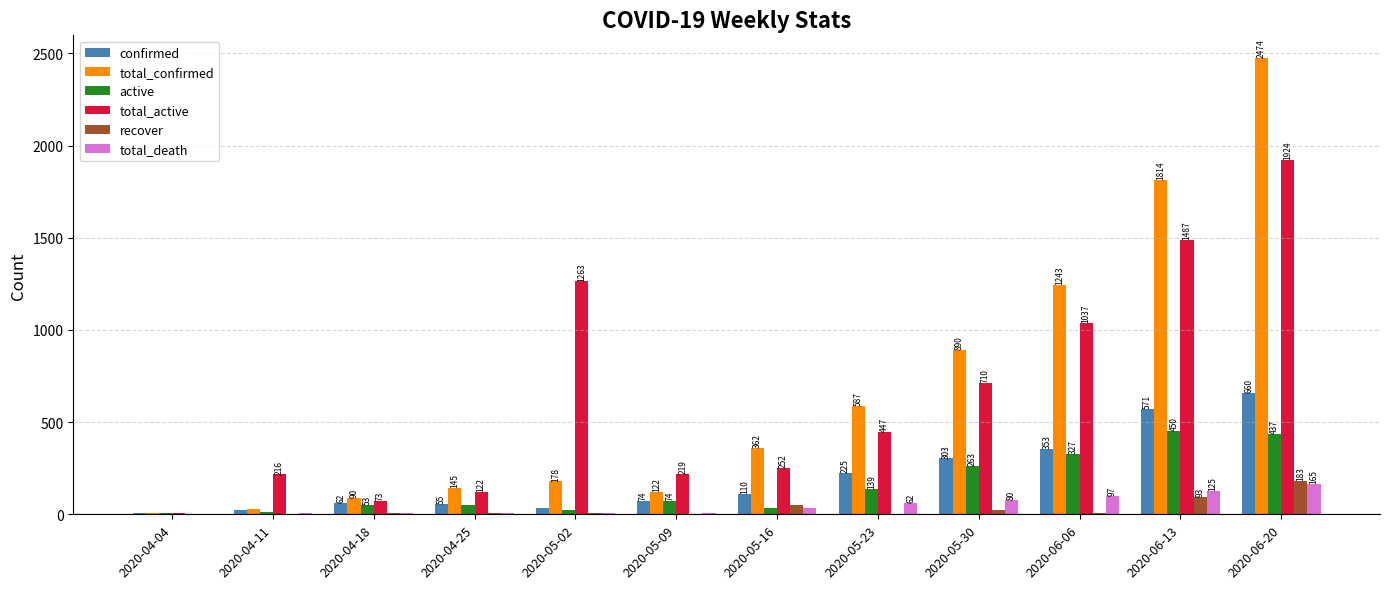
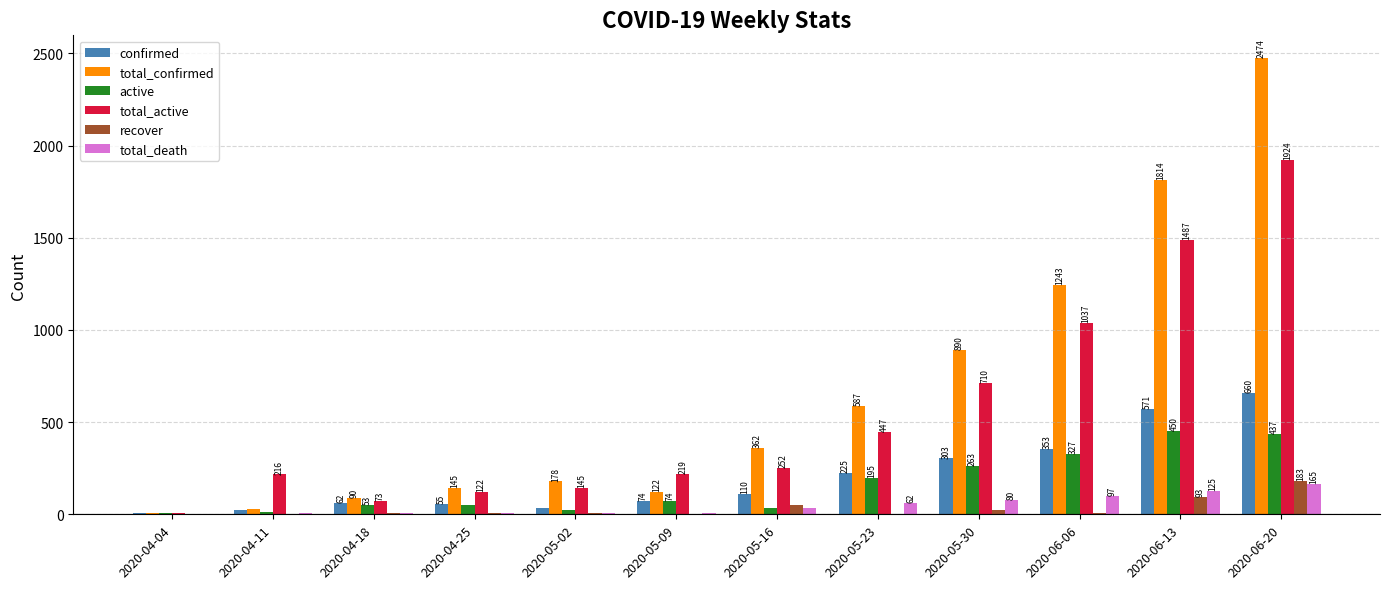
total_active, 2020-05-02: 1263 -> 145
active, 2020-05-23: 139 -> 195
